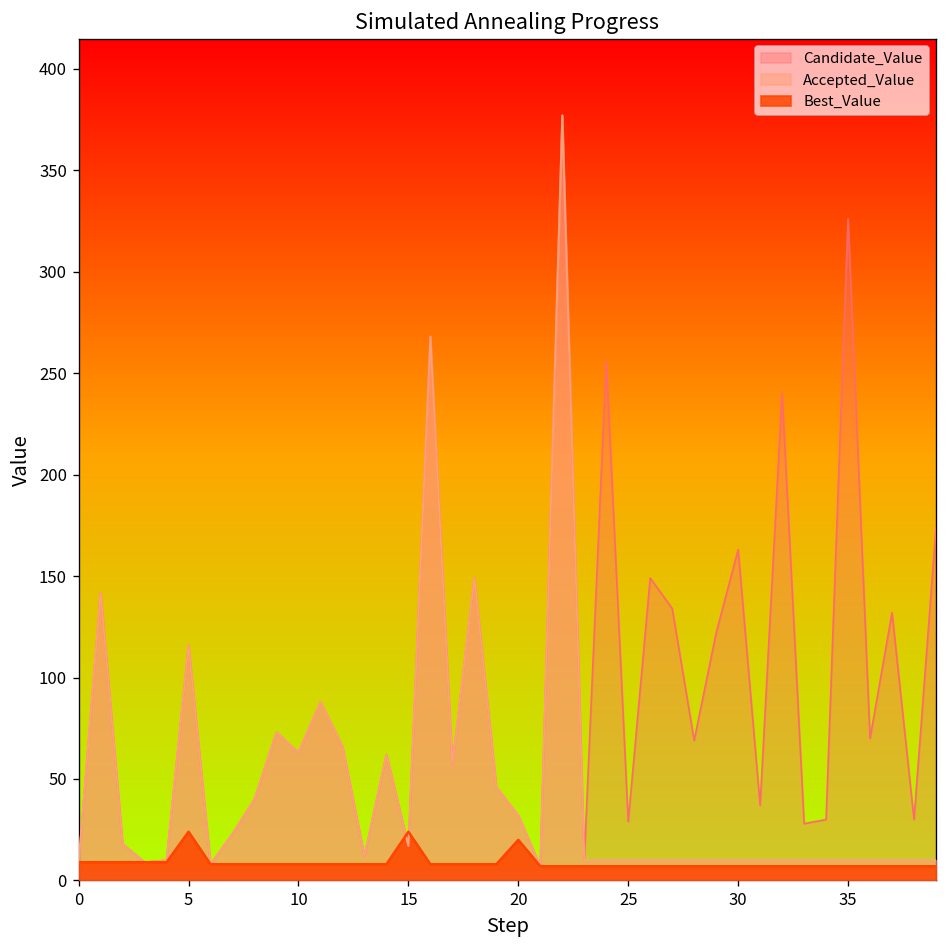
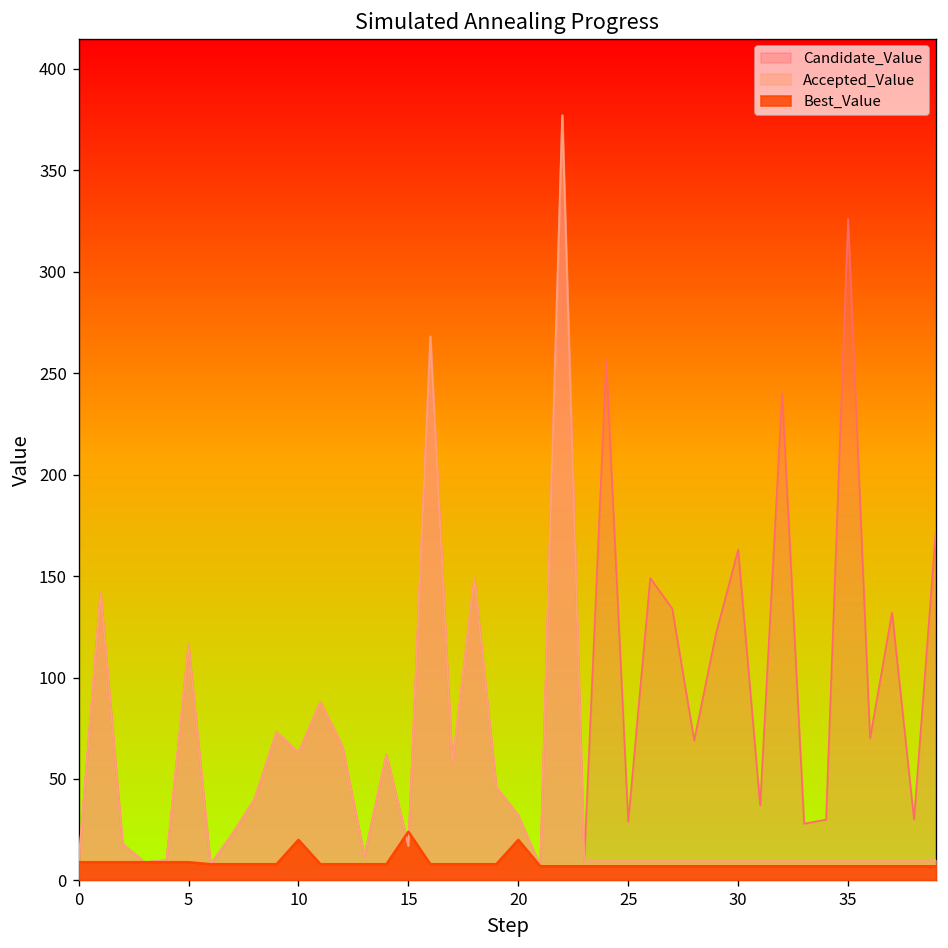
Best_Value, 5: 24 -> 9
Best_Value, 10: 8 -> 20
